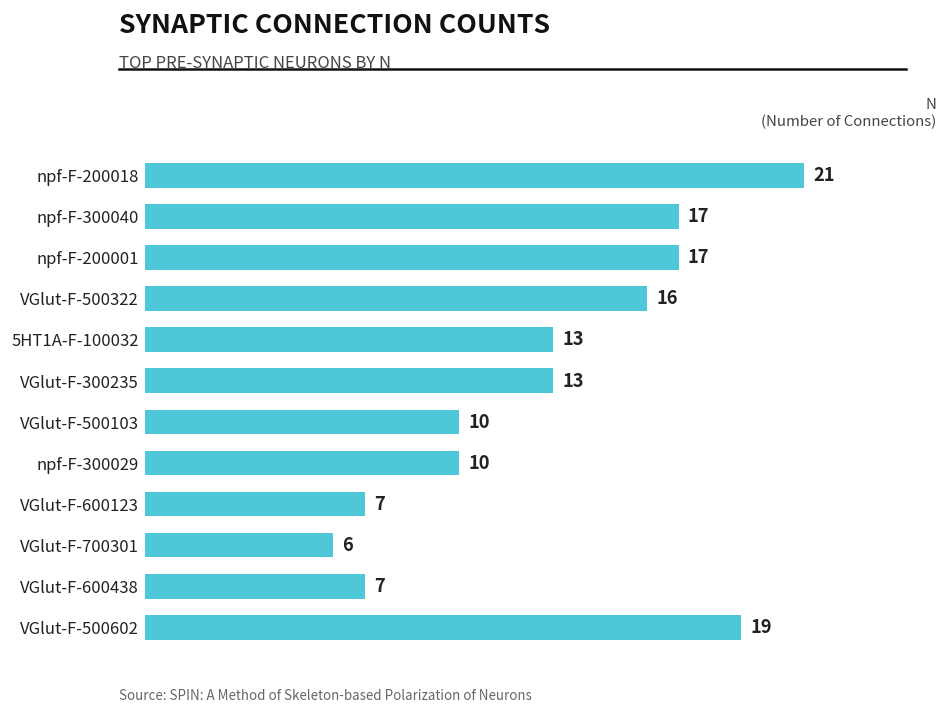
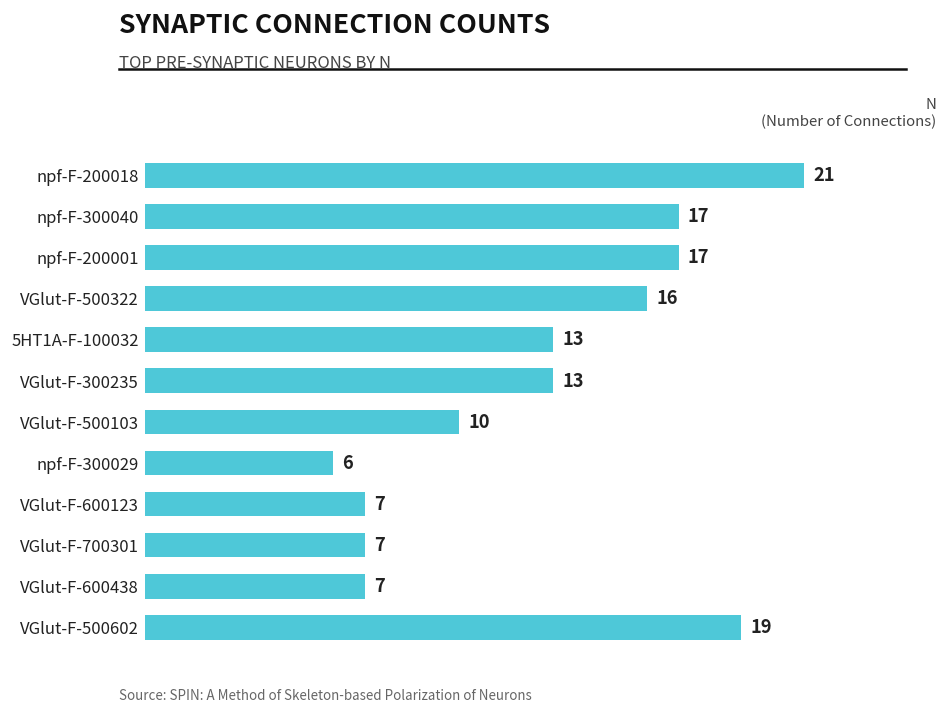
npf-F-300029: 10 -> 6
VGlut-F-700301: 6 -> 7
